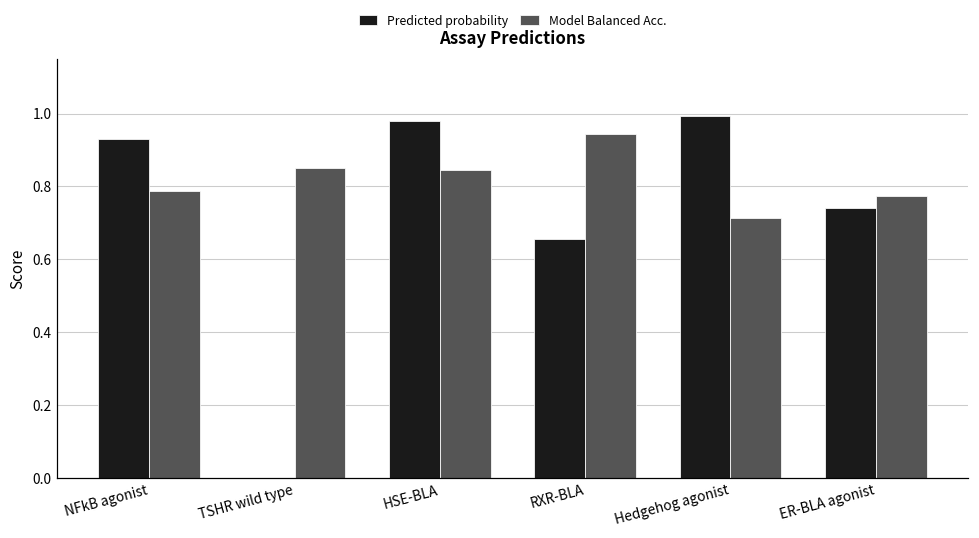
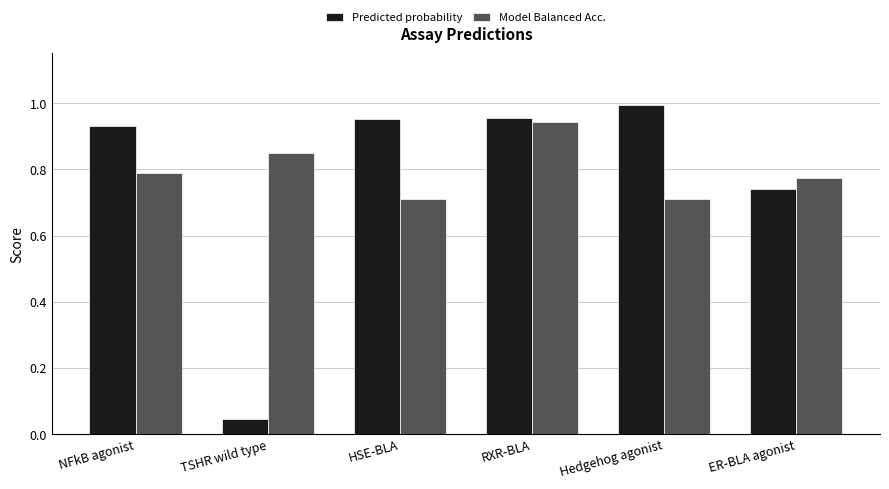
Predicted probability, TSHR wild type: 0.00 -> 0.05
Predicted probability, HSE-BLA: 0.98 -> 0.95
Model Balanced Acc., HSE-BLA: 0.84 -> 0.71
Predicted probability, RXR-BLA: 0.66 -> 0.95
